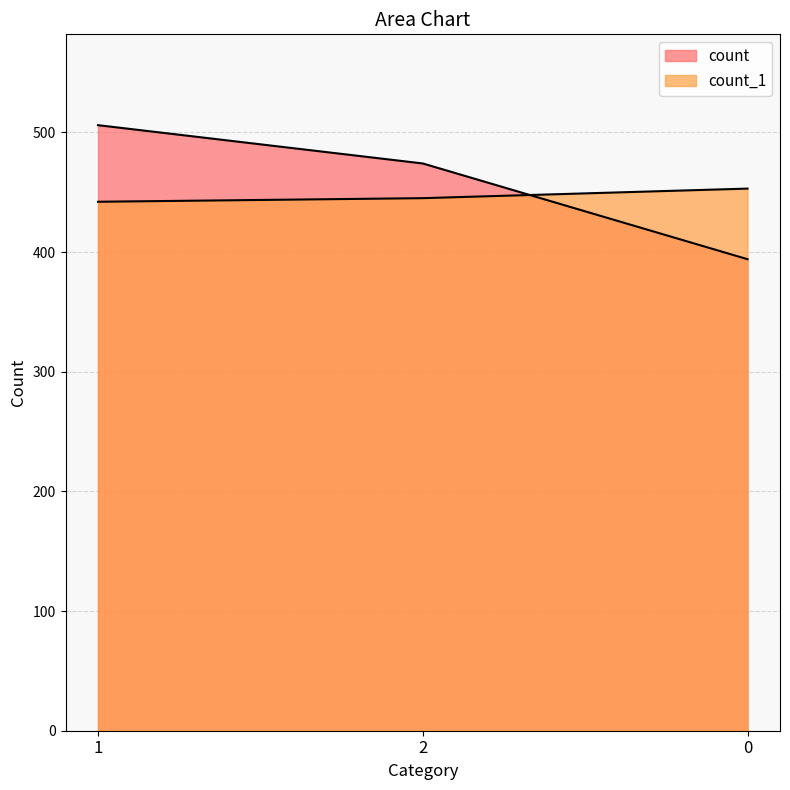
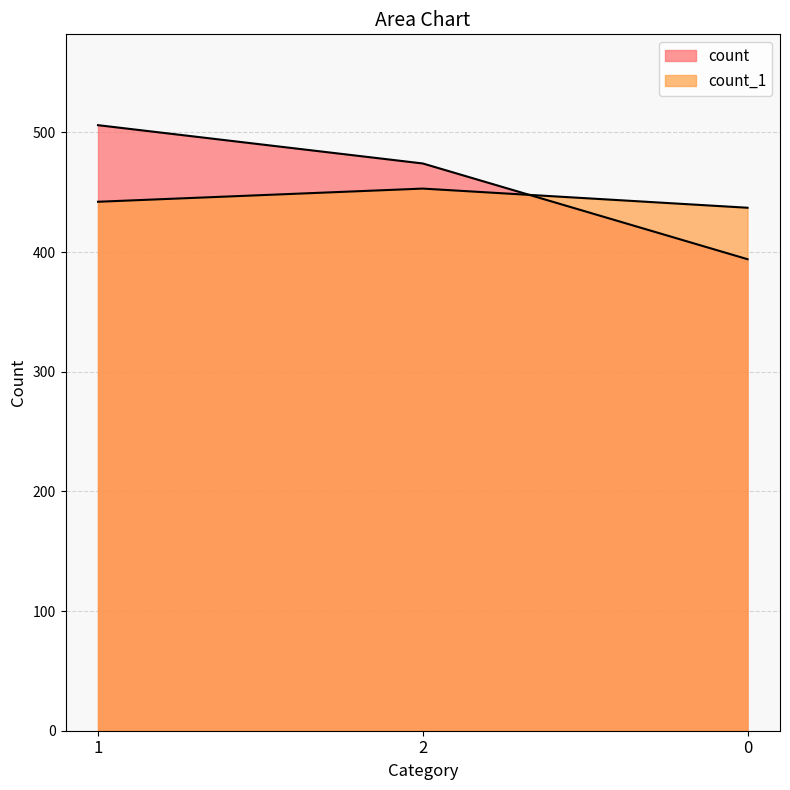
count_1, 2: 445 -> 453
count_1, 0: 453 -> 437
